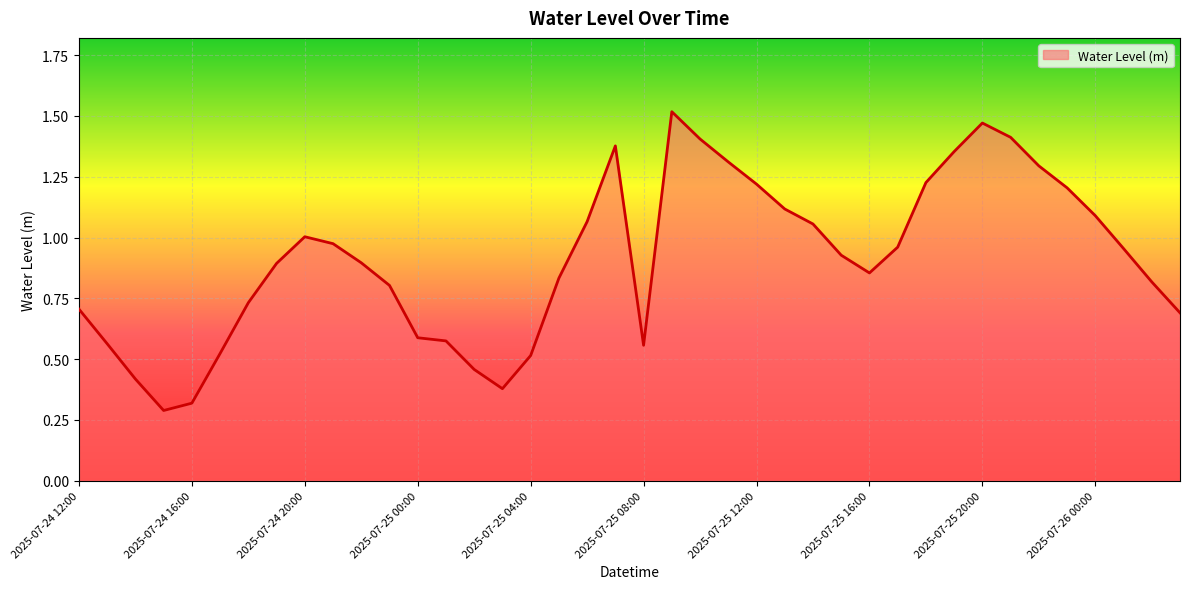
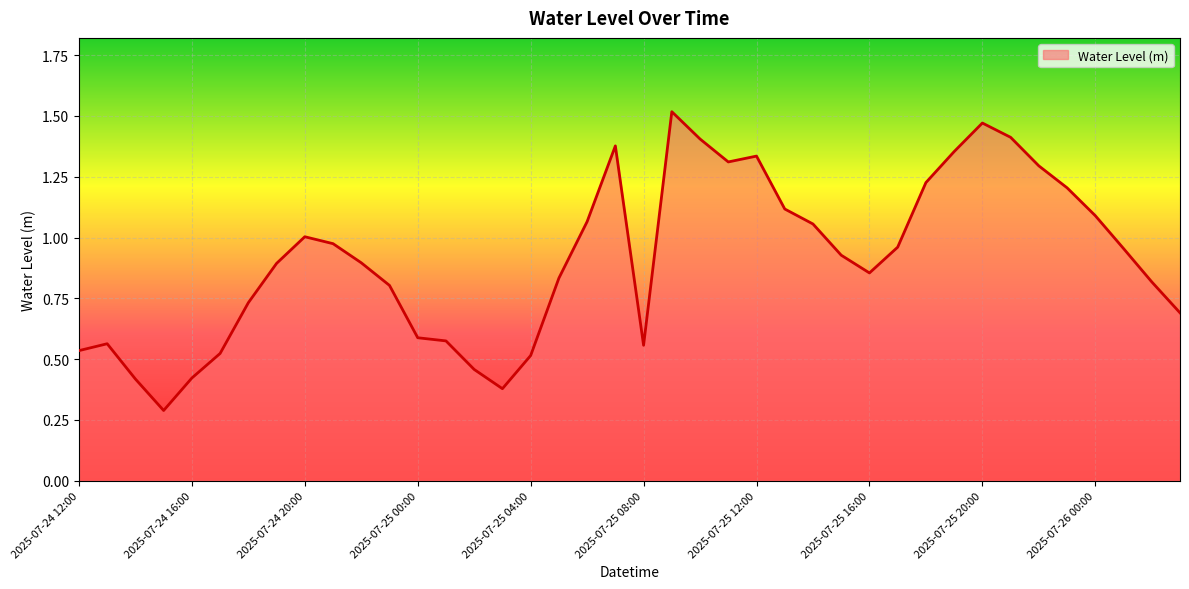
2025-07-24 12:00: 0.71 -> 0.53
2025-07-24 16:00: 0.32 -> 0.42
2025-07-25 12:00: 1.22 -> 1.33
